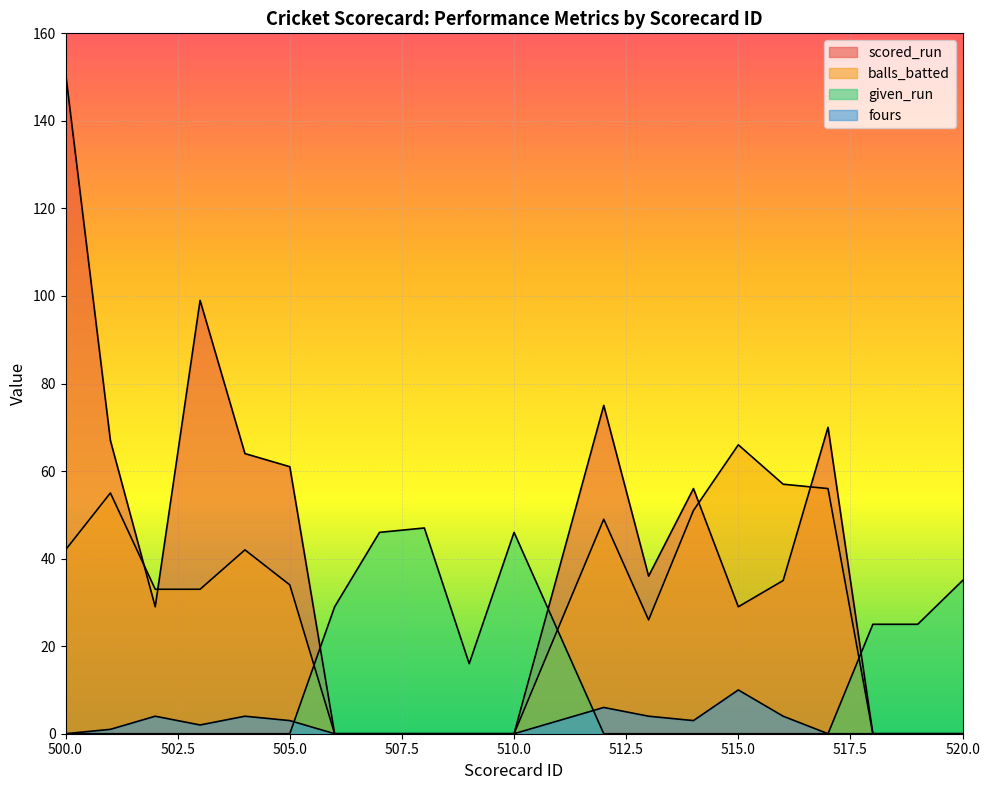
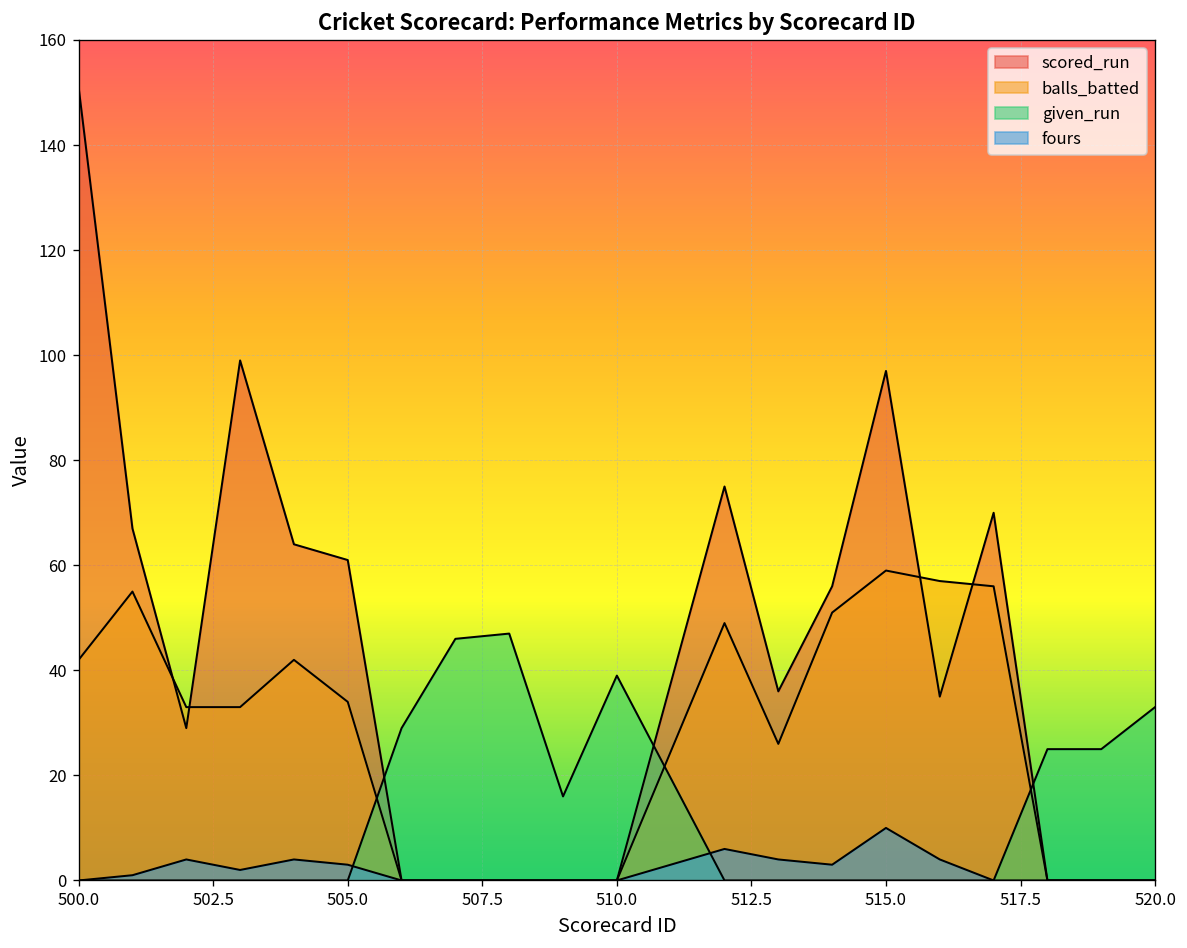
given_run, 510.0: 46 -> 39
scored_run, 515.0: 29 -> 97
balls_batted, 515.0: 66 -> 59
given_run, 520.0: 35 -> 33
